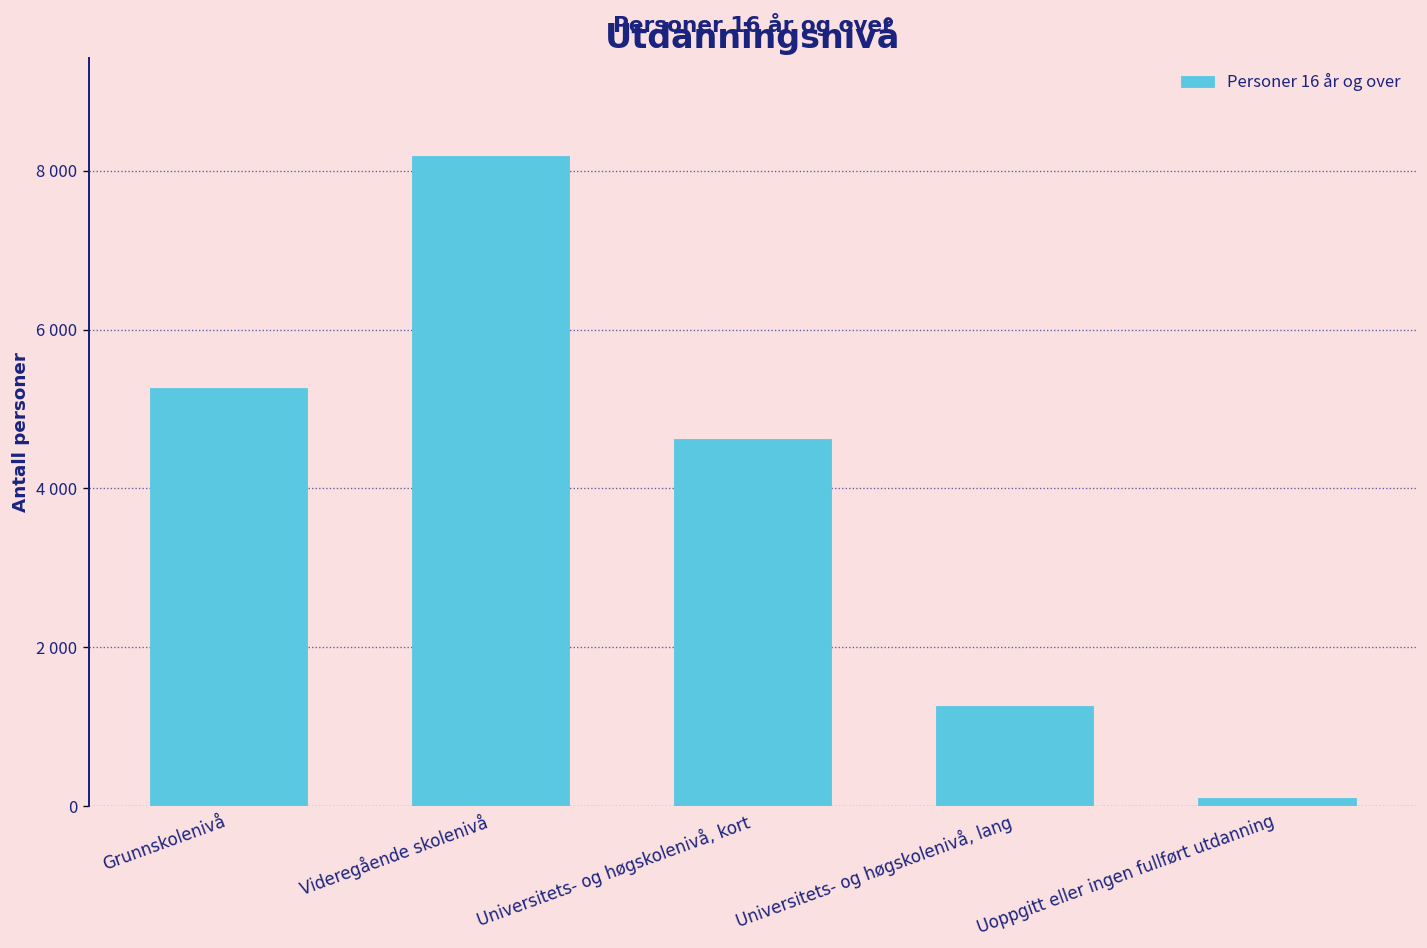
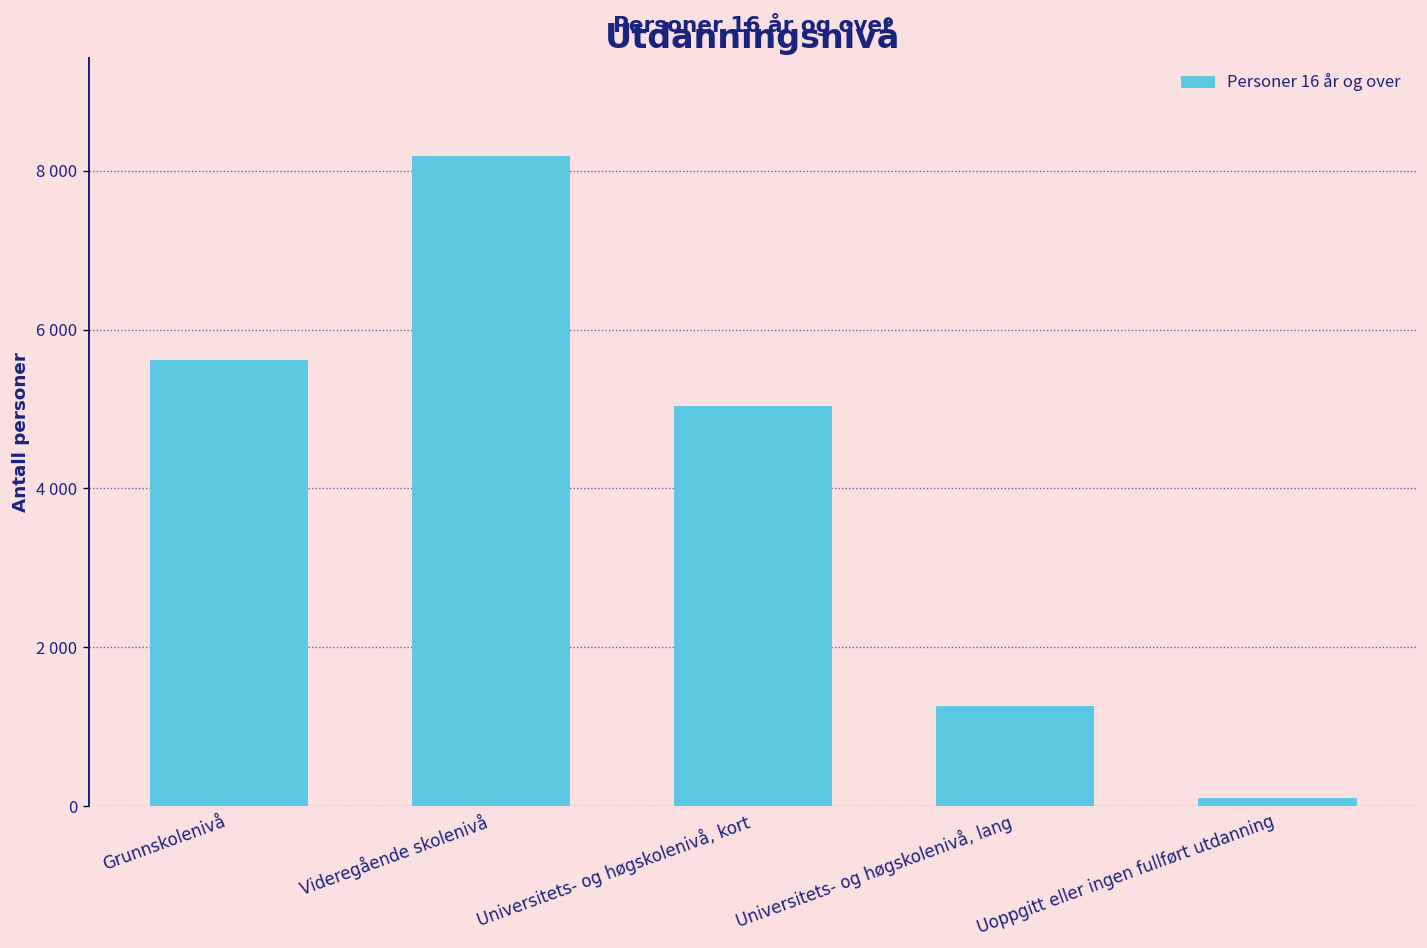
Grunnskolenivå: 5300 -> 5600
Universitets- og høgskolenivå, kort: 4600 -> 5000
